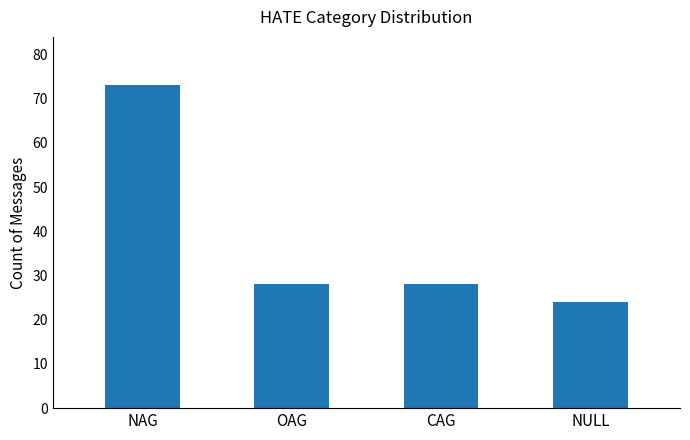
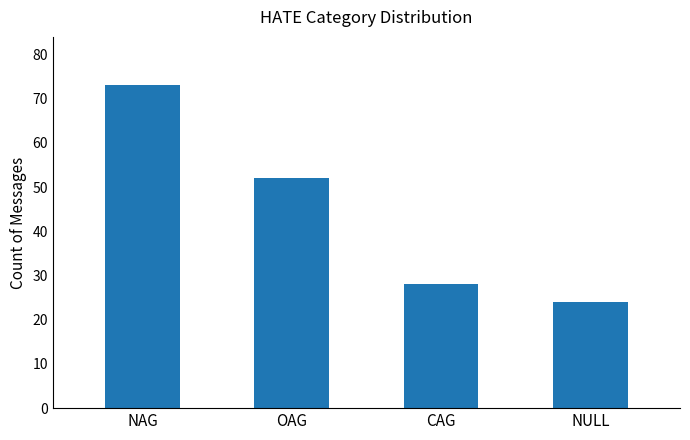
OAG: 28 -> 52
